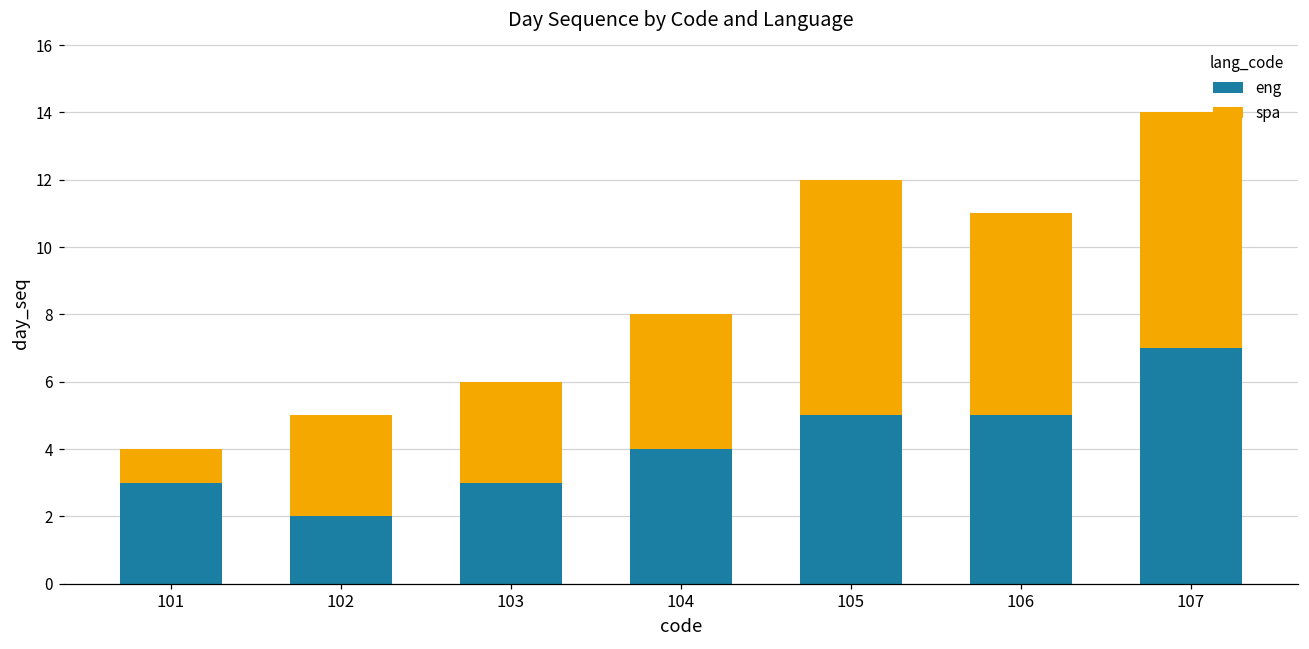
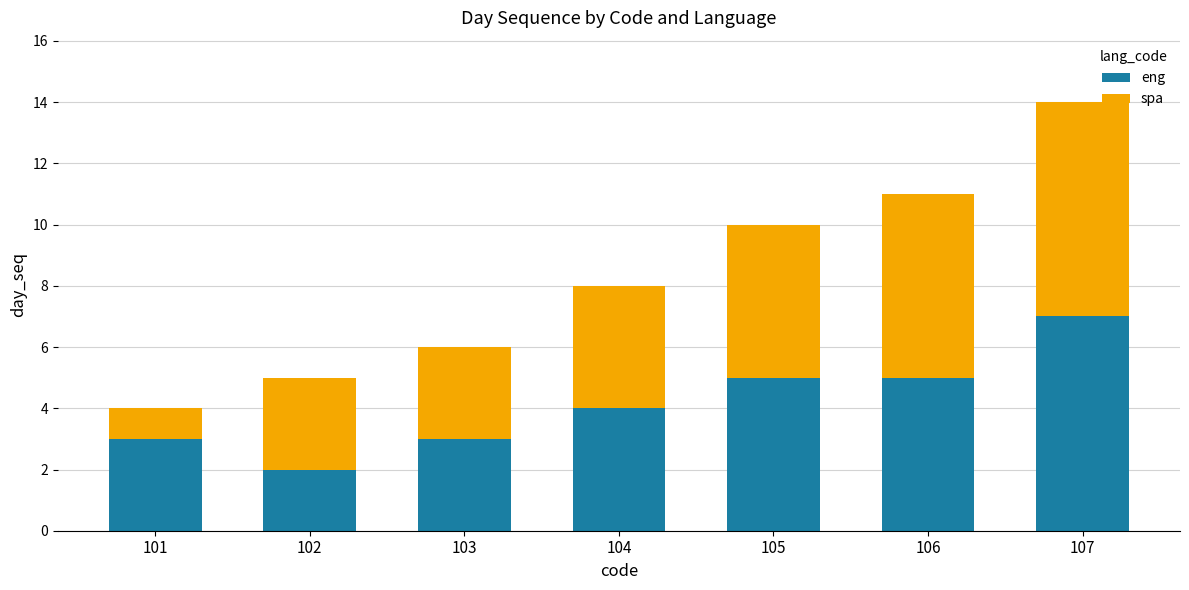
spa, 105: 7 -> 5
